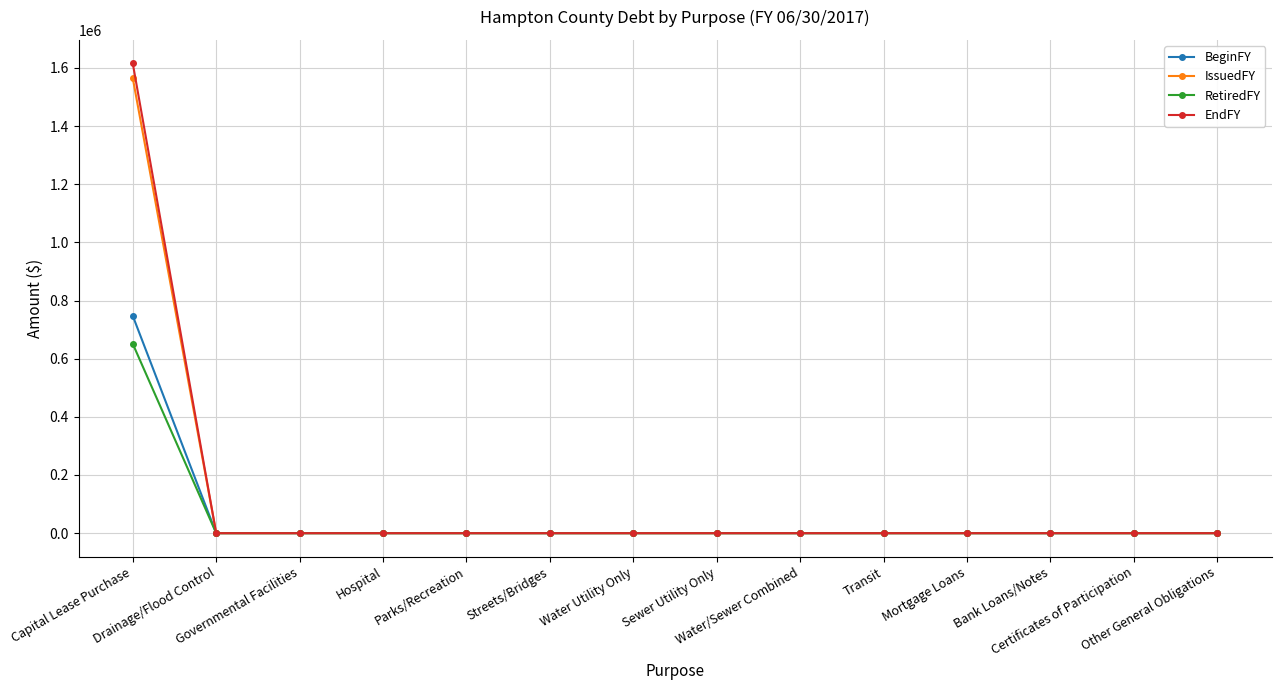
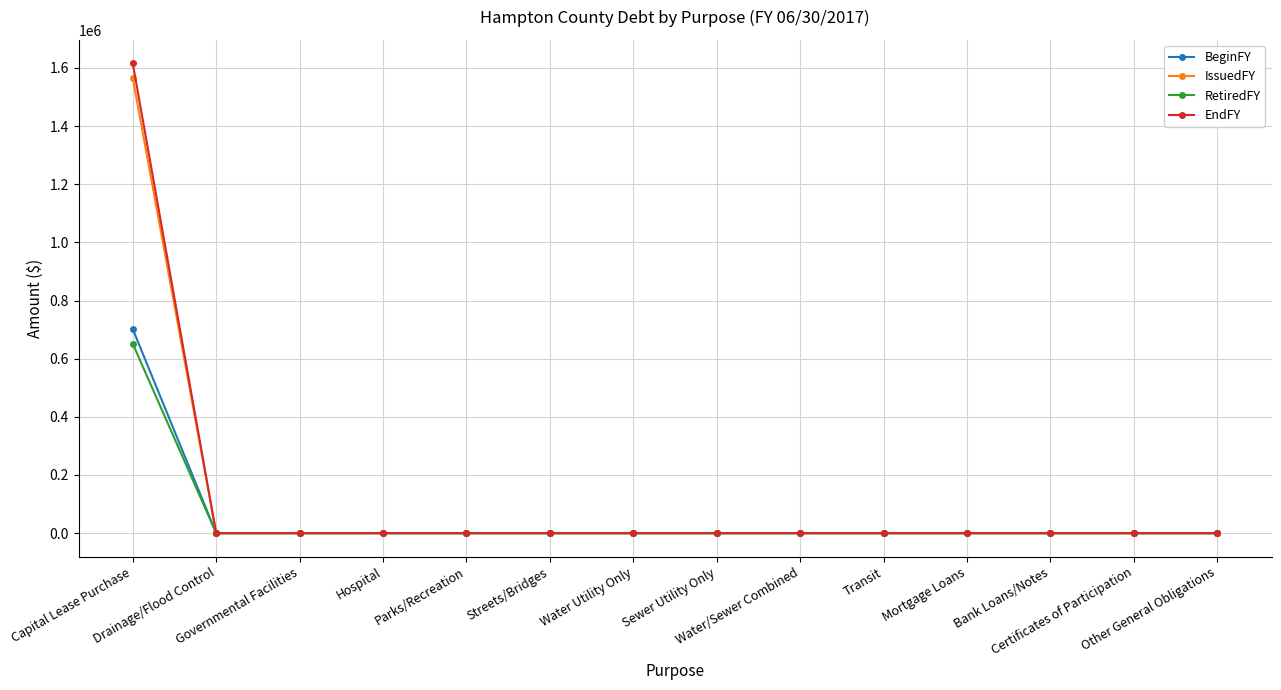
BeginFY, Capital Lease Purchase: 750000 -> 700000
